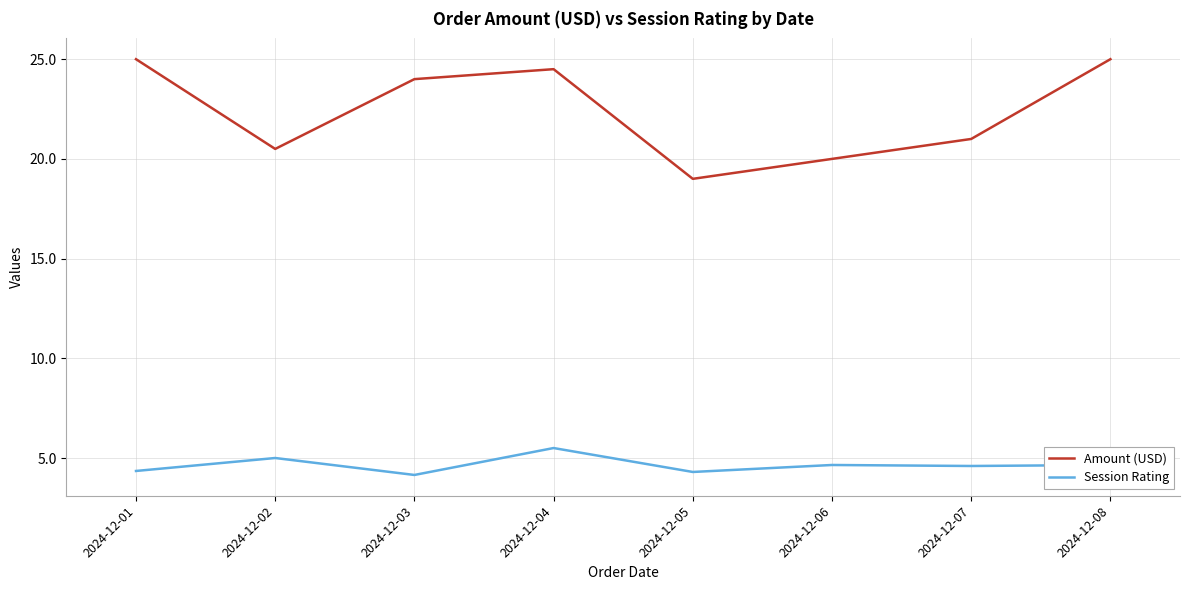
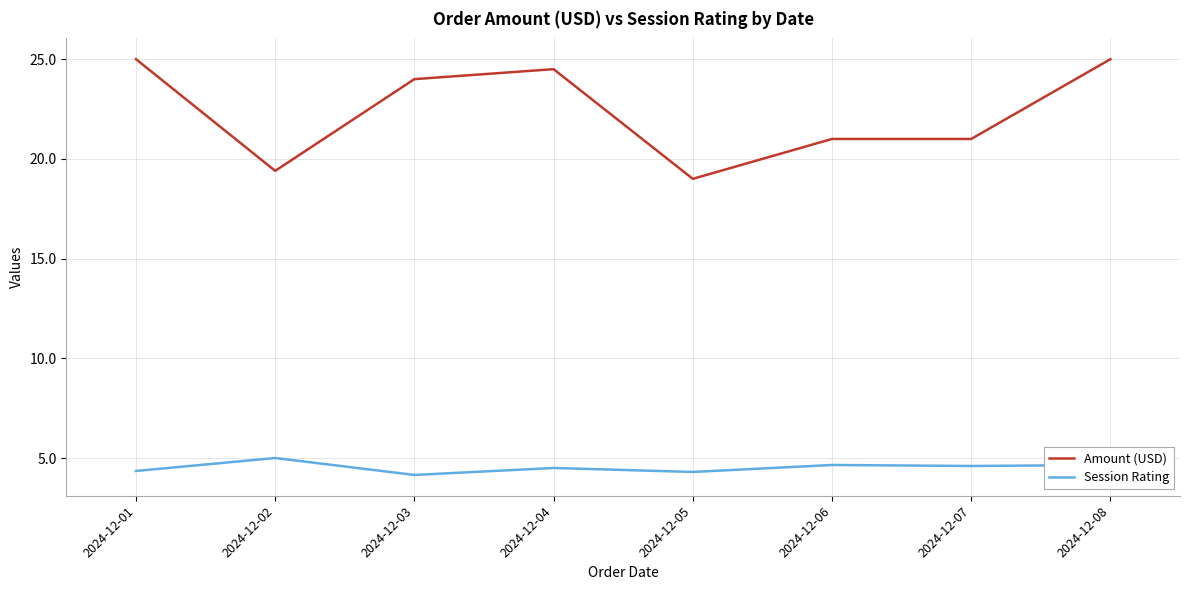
Amount (USD), 2024-12-02: 20.5 -> 19.4
Session Rating, 2024-12-04: 5.5 -> 4.5
Amount (USD), 2024-12-06: 20 -> 21
